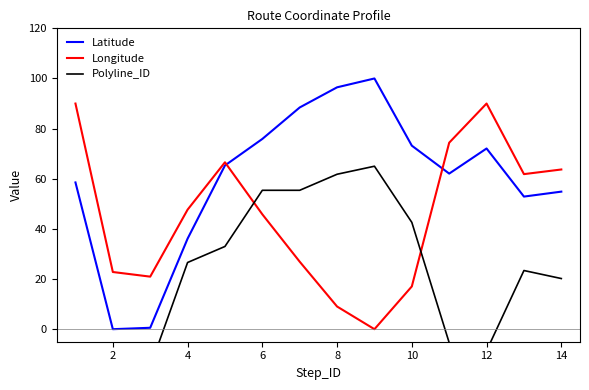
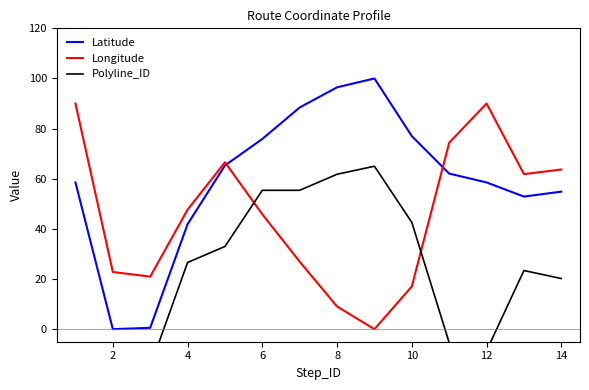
Latitude, 4: 36 -> 42
Latitude, 10: 73 -> 77
Latitude, 12: 72 -> 59
